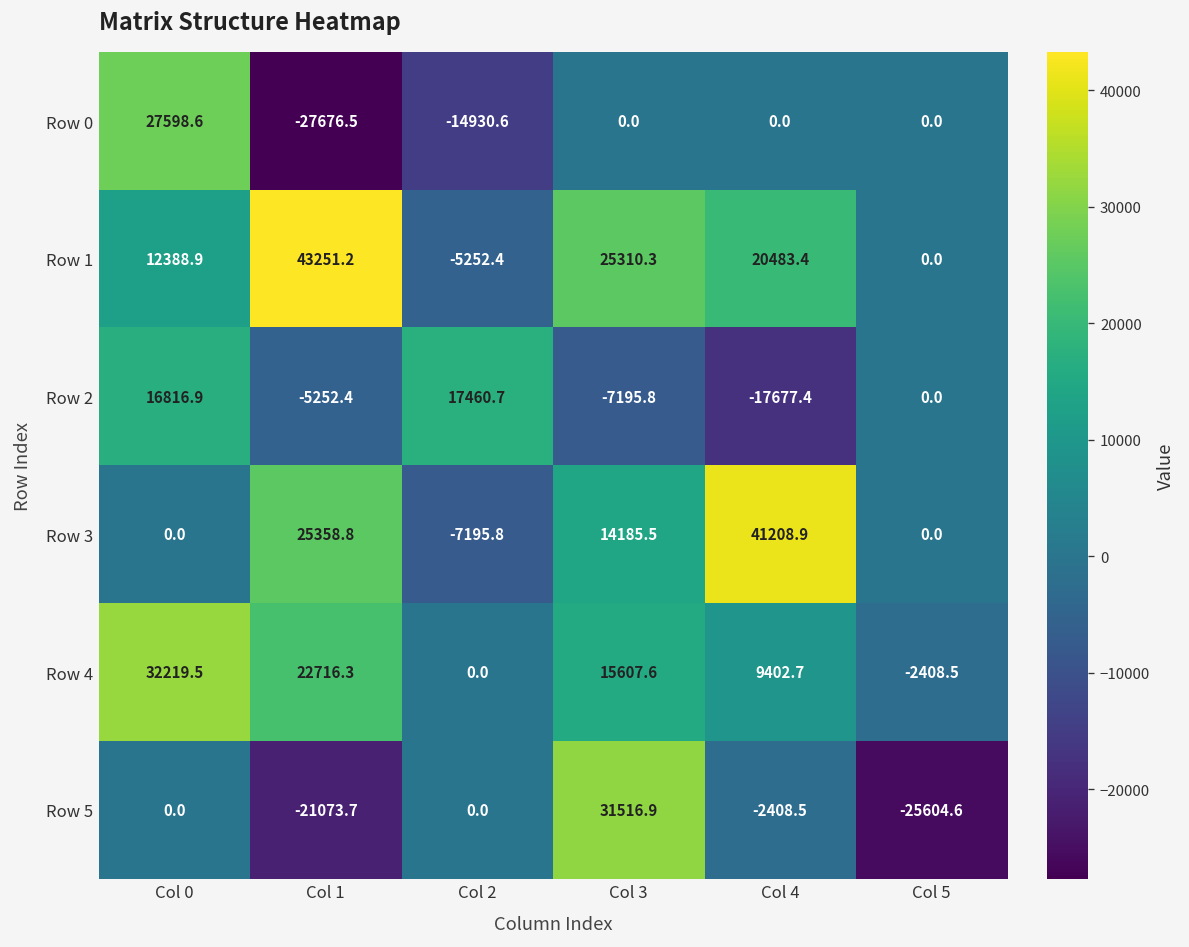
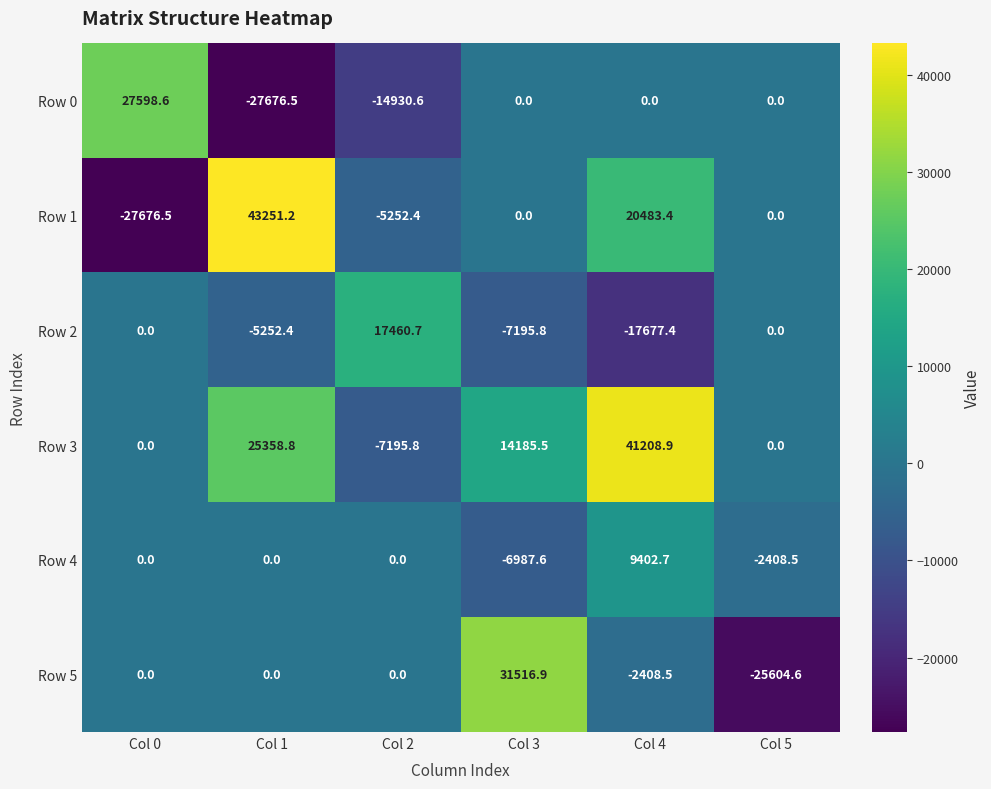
Row 1, Col 0: 12388.9 -> -27676.5
Row 1, Col 3: 25310.3 -> 0.0
Row 2, Col 0: 16816.9 -> 0.0
Row 4, Col 0: 32219.5 -> 0.0
Row 4, Col 1: 22716.3 -> 0.0
Row 4, Col 3: 15607.6 -> -6987.6
Row 5, Col 1: -21073.7 -> 0.0
